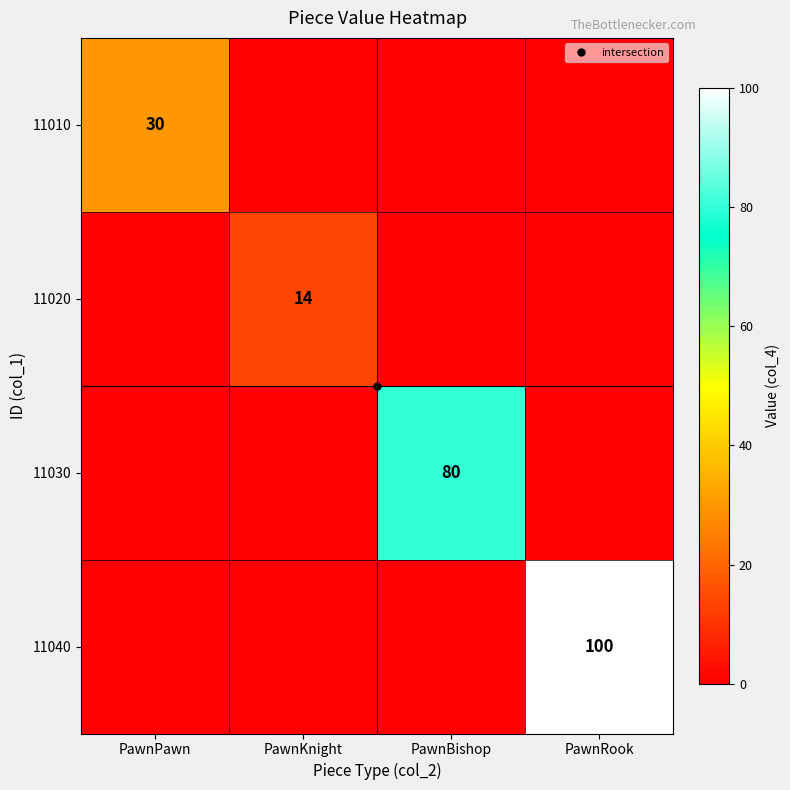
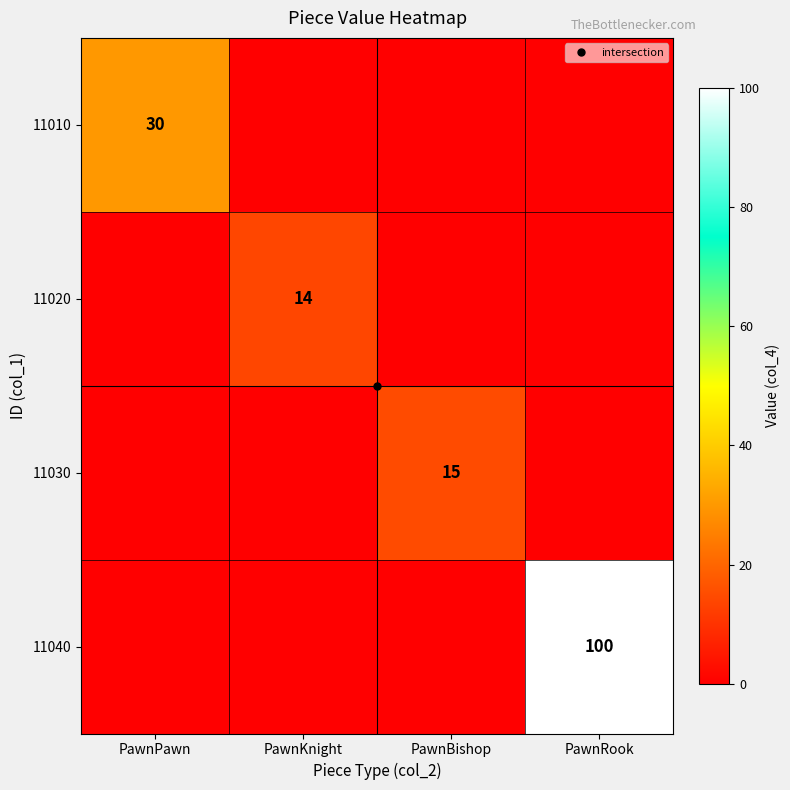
11030, PawnBishop: 80 -> 15
